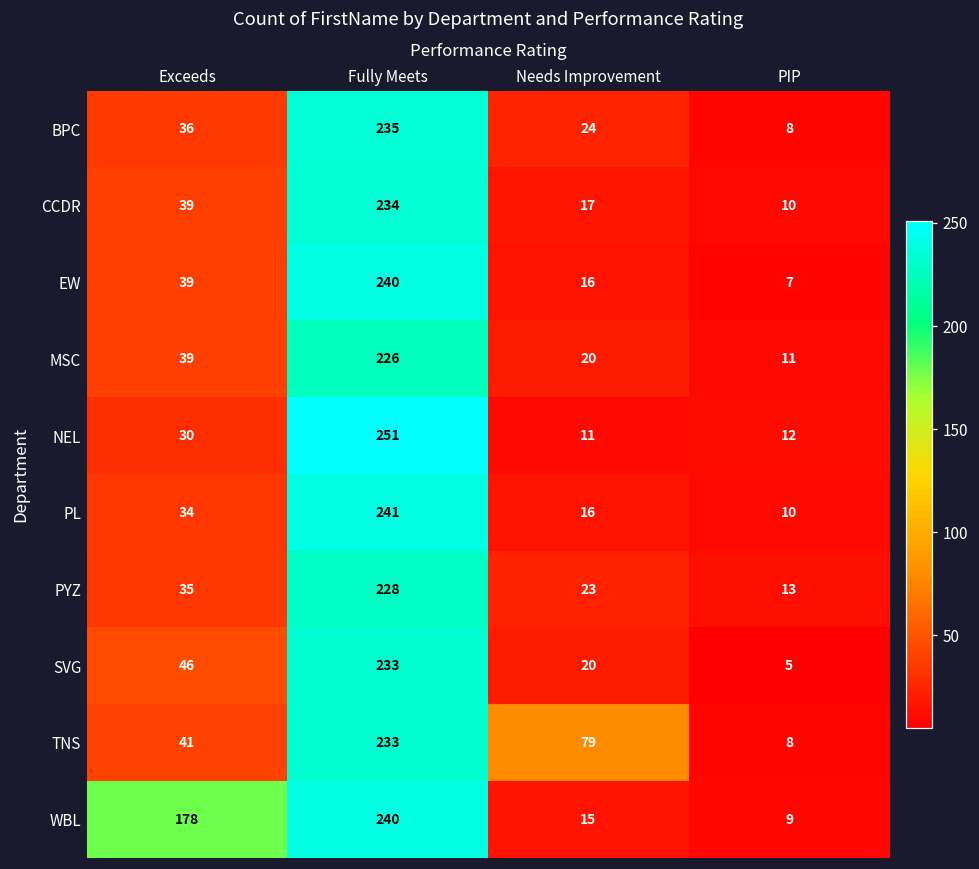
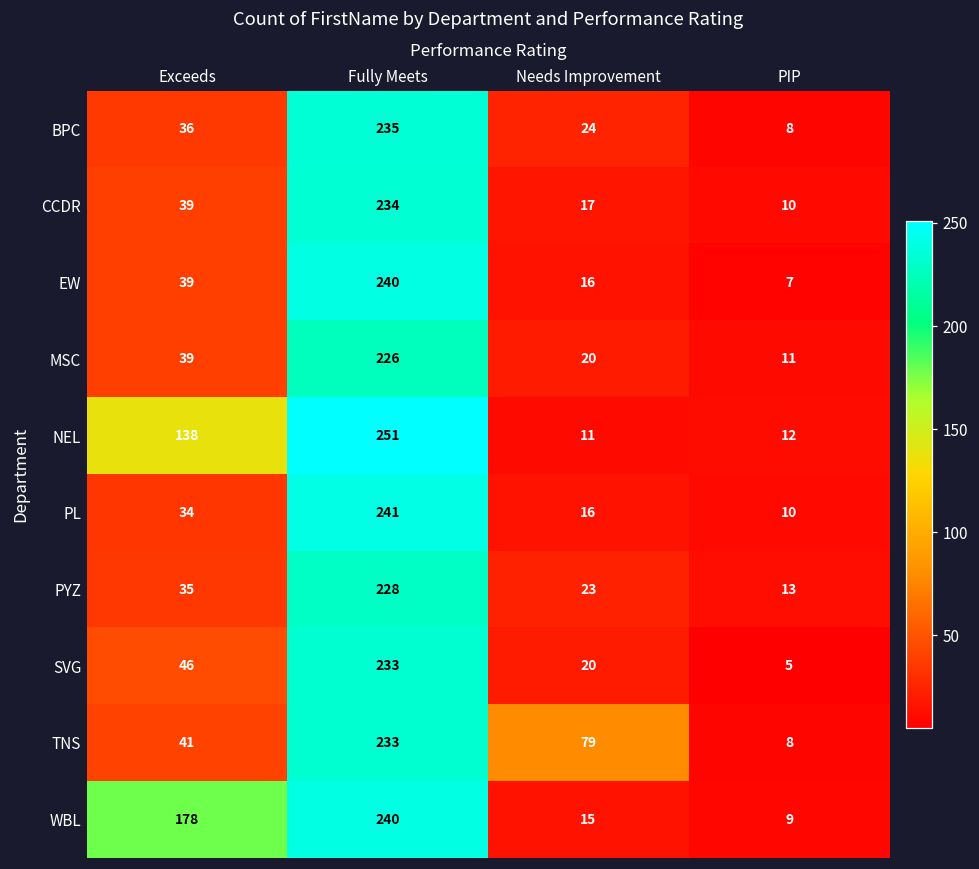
NEL, Exceeds: 30 -> 138
